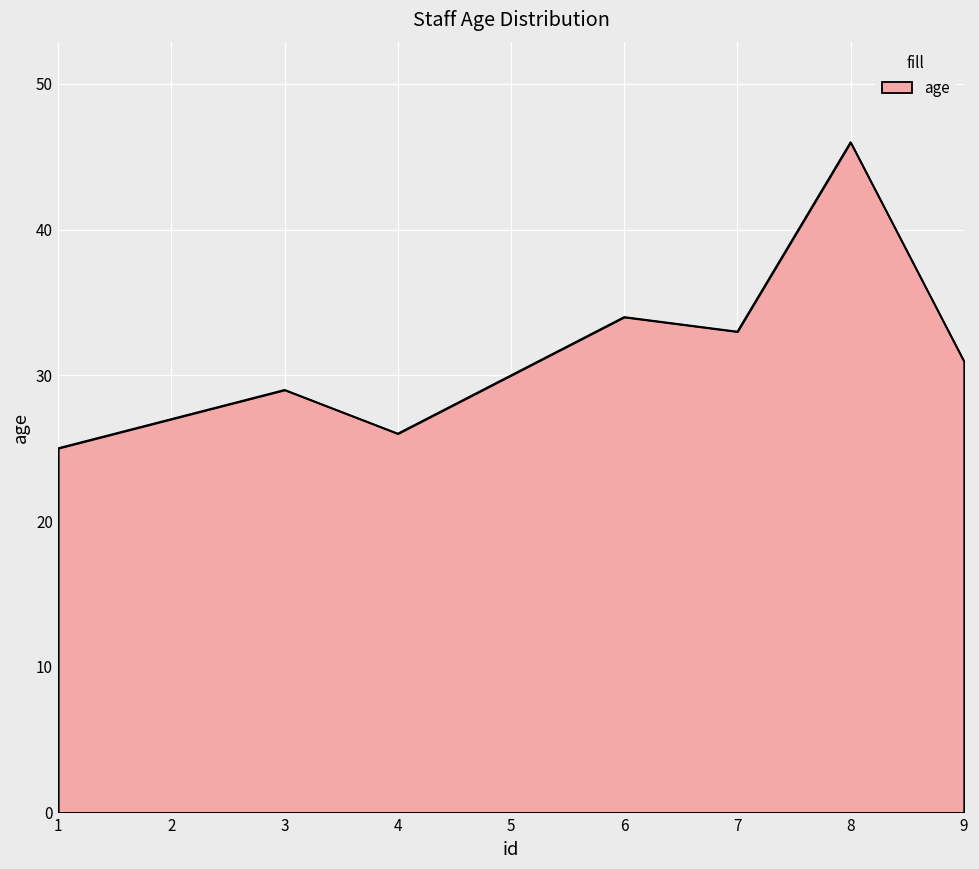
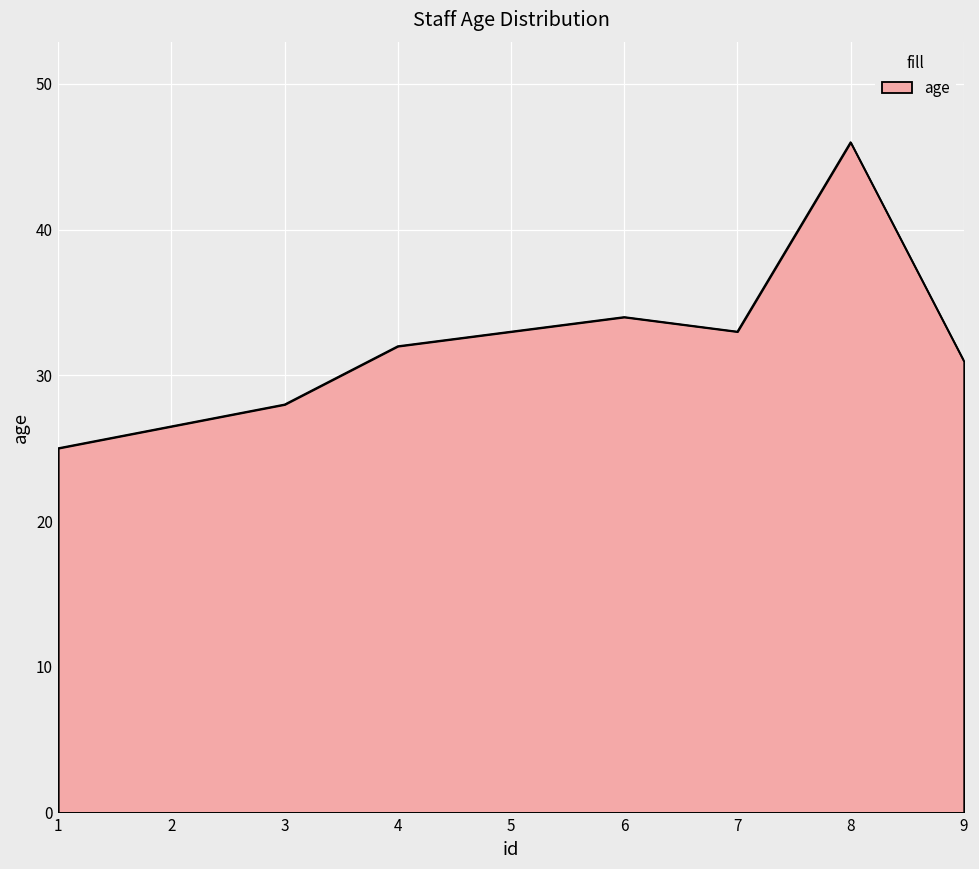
3: 29 -> 28
4: 26 -> 32
